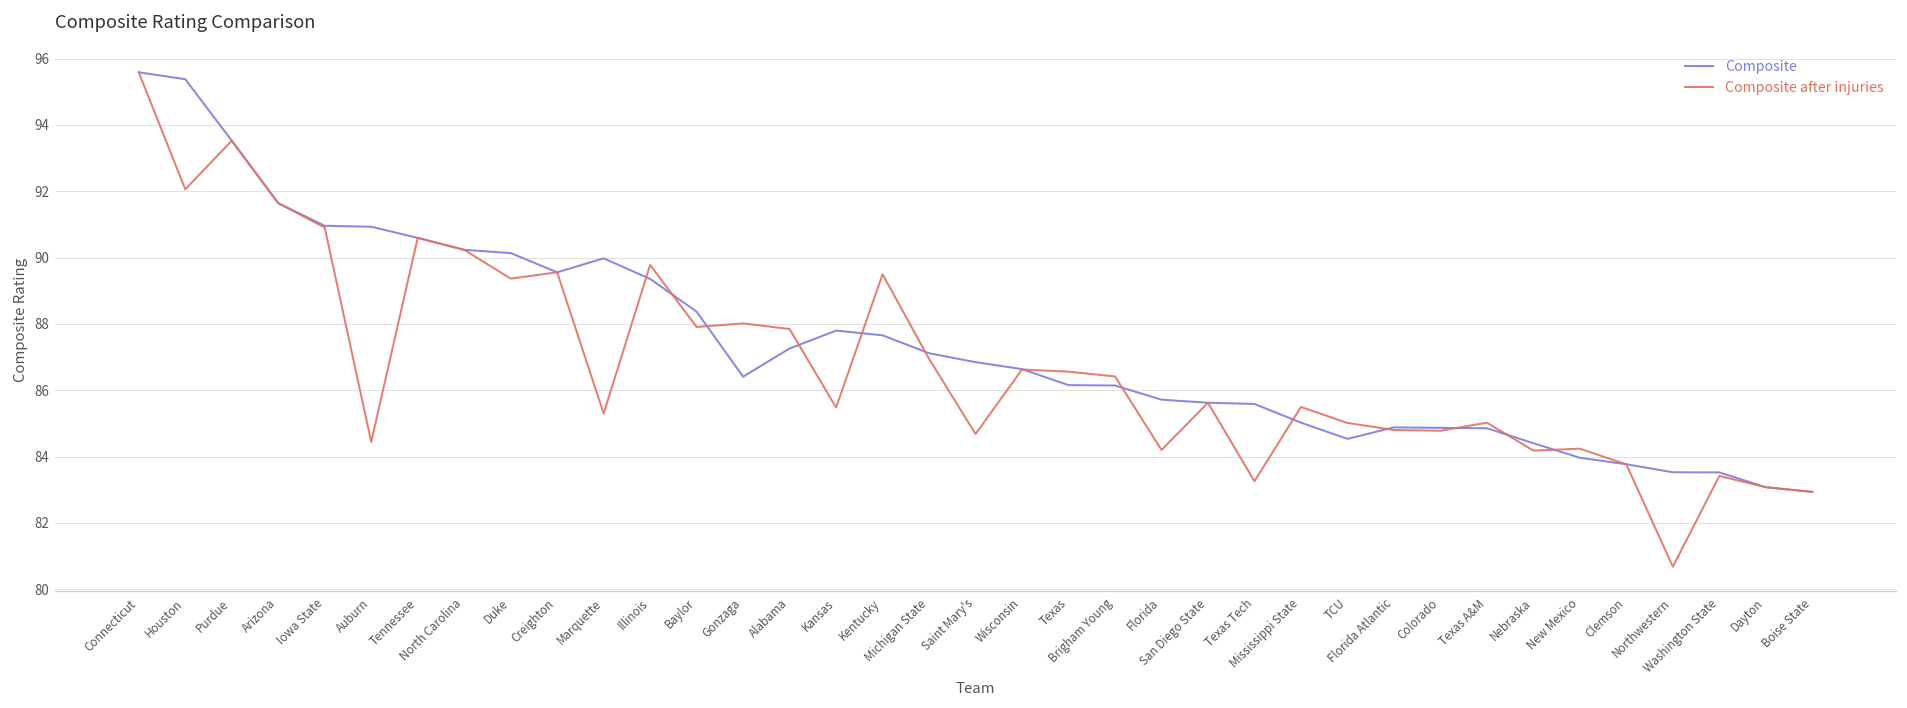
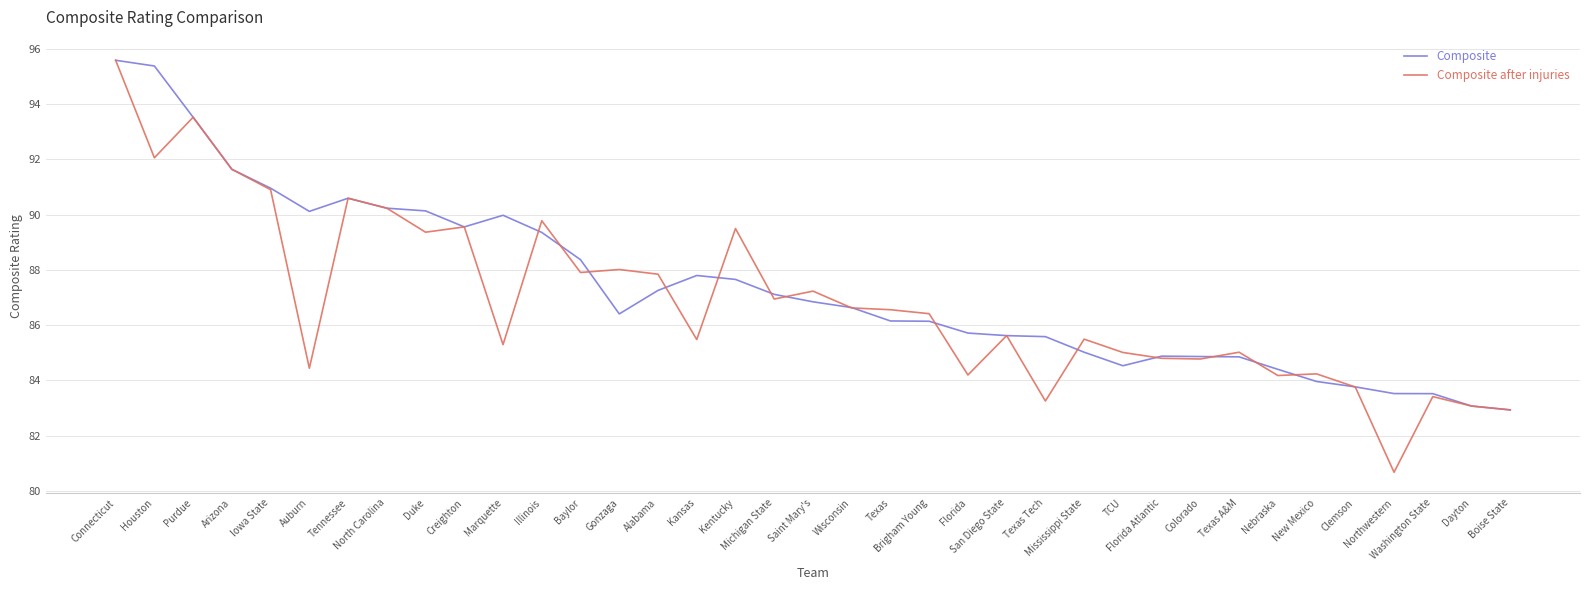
Composite, Auburn: 90.9 -> 90.1
Composite after injuries, Saint Mary's: 84.7 -> 87.2
